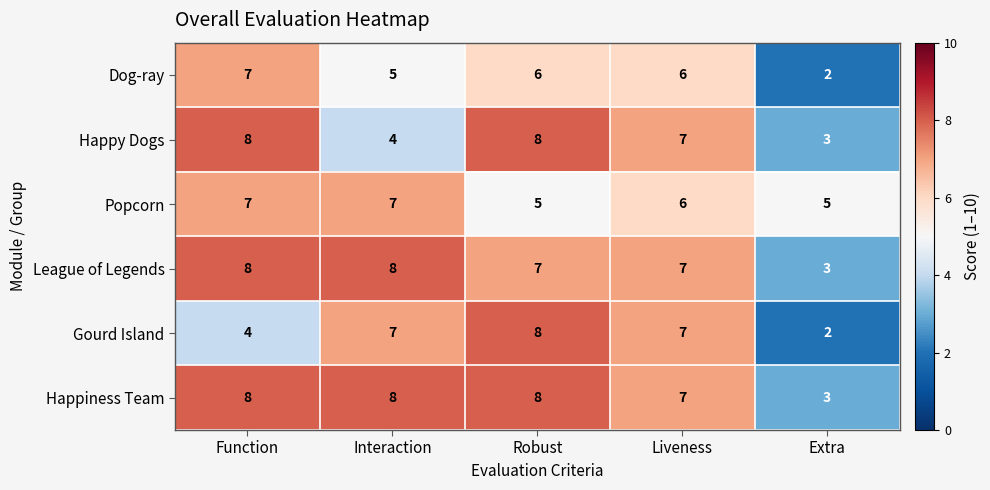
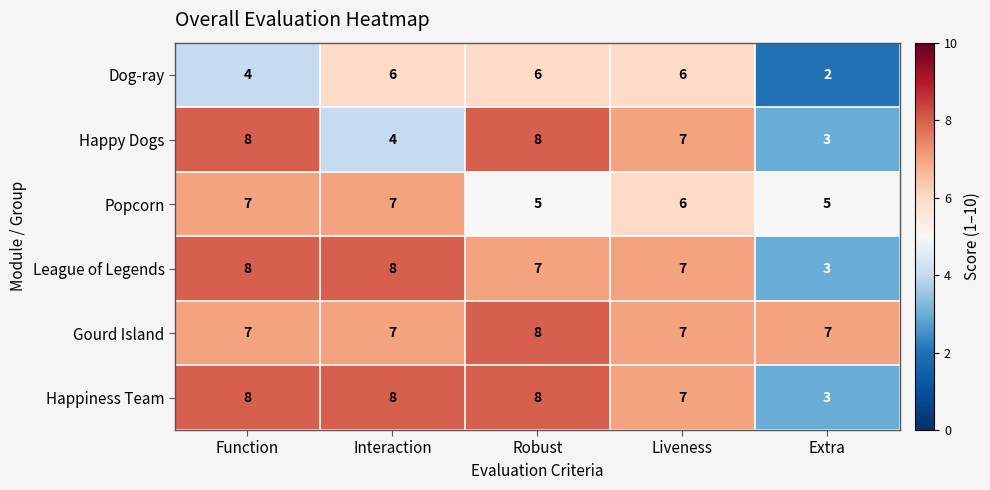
Dog-ray, Function: 7 -> 4
Dog-ray, Interaction: 5 -> 6
Gourd Island, Function: 4 -> 7
Gourd Island, Extra: 2 -> 7
